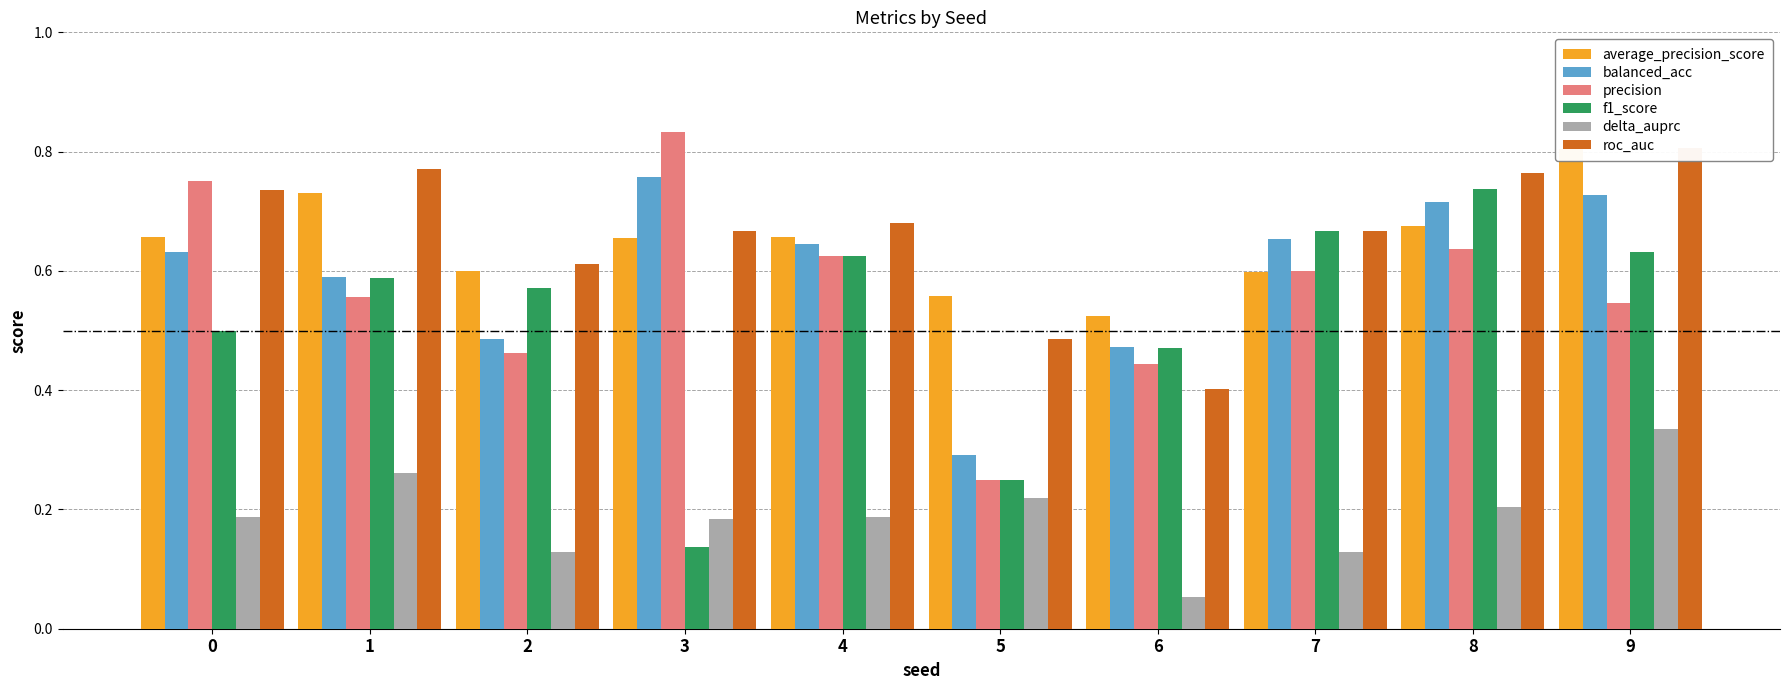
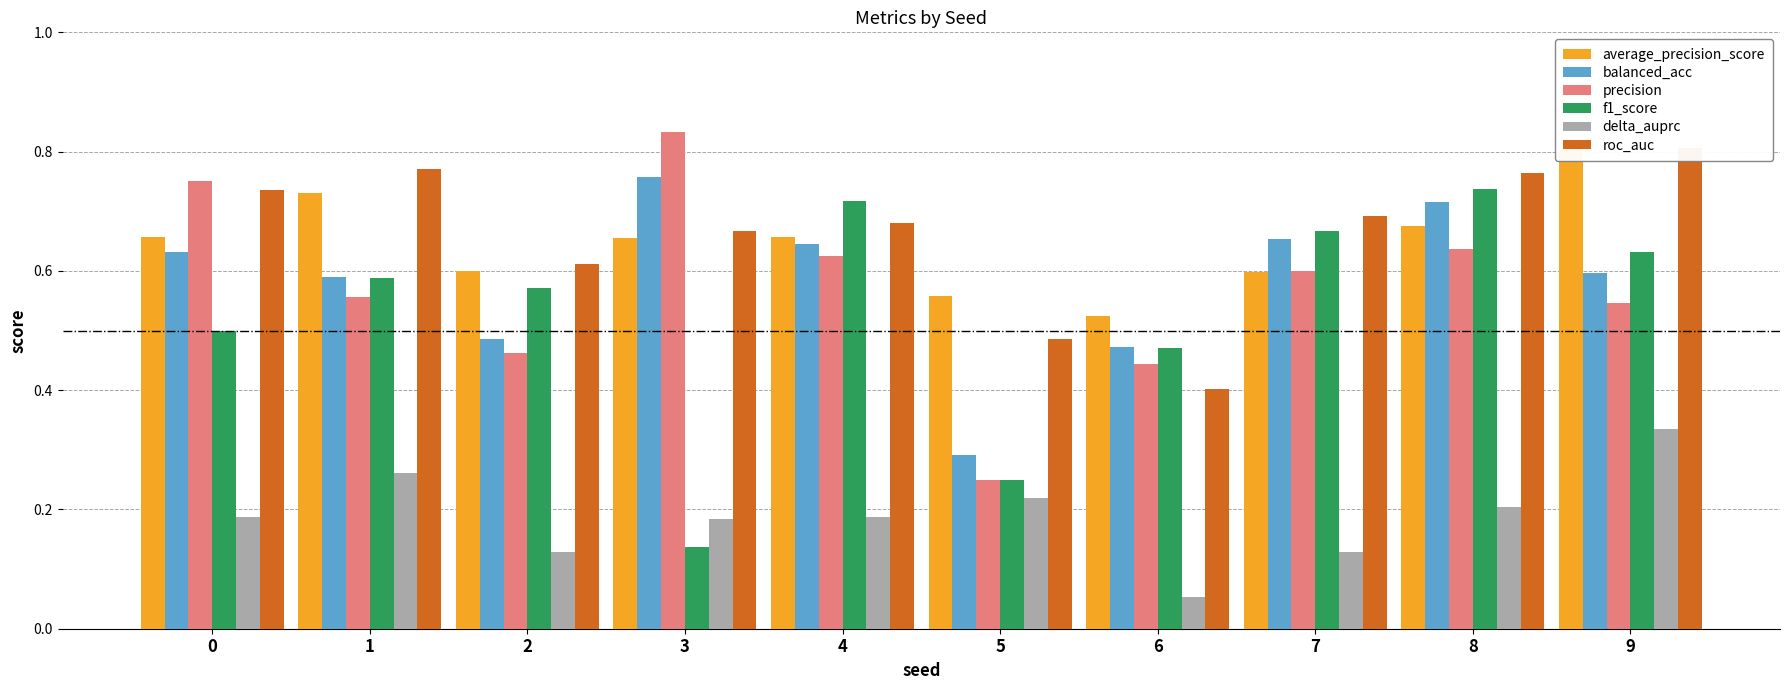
f1_score, 4: 0.63 -> 0.72
roc_auc, 7: 0.67 -> 0.69
balanced_acc, 9: 0.73 -> 0.60
